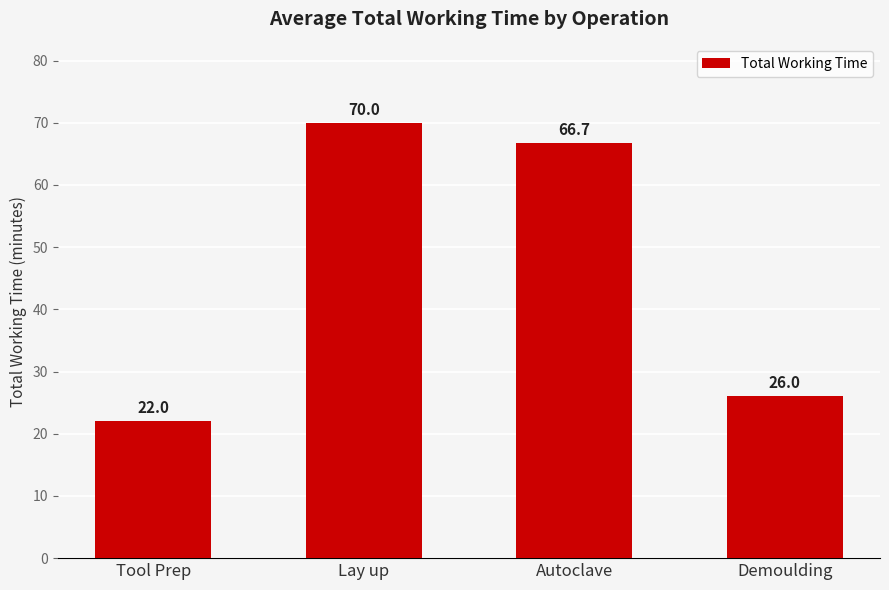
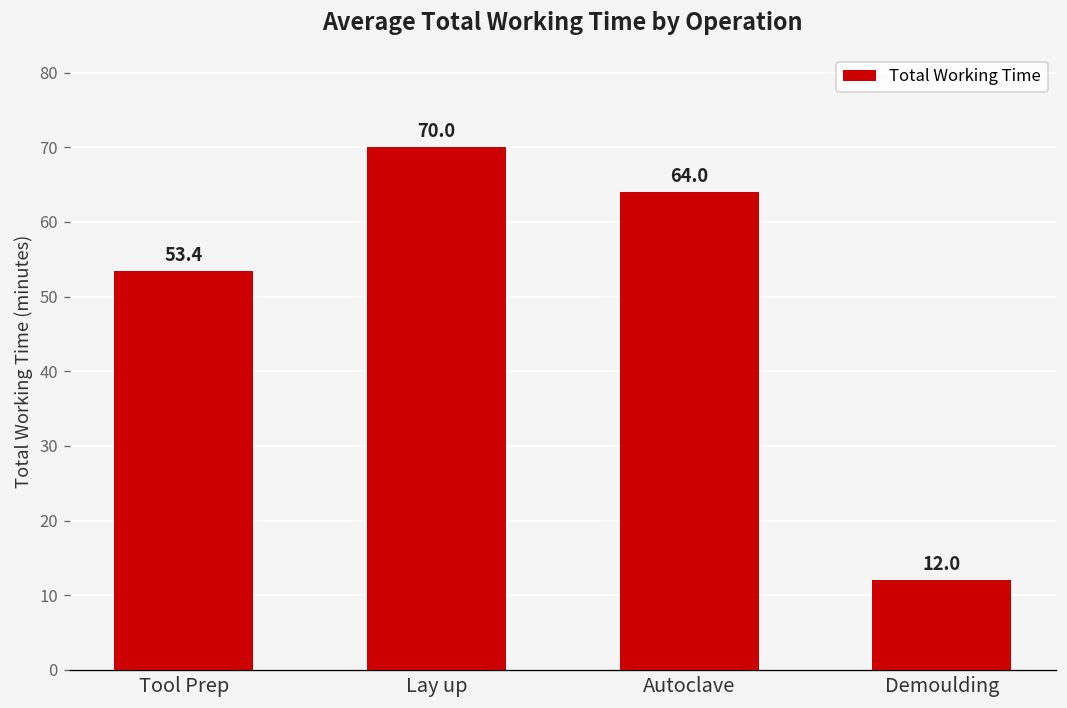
Tool Prep: 22.0 -> 53.4
Autoclave: 66.7 -> 64.0
Demoulding: 26.0 -> 12.0
